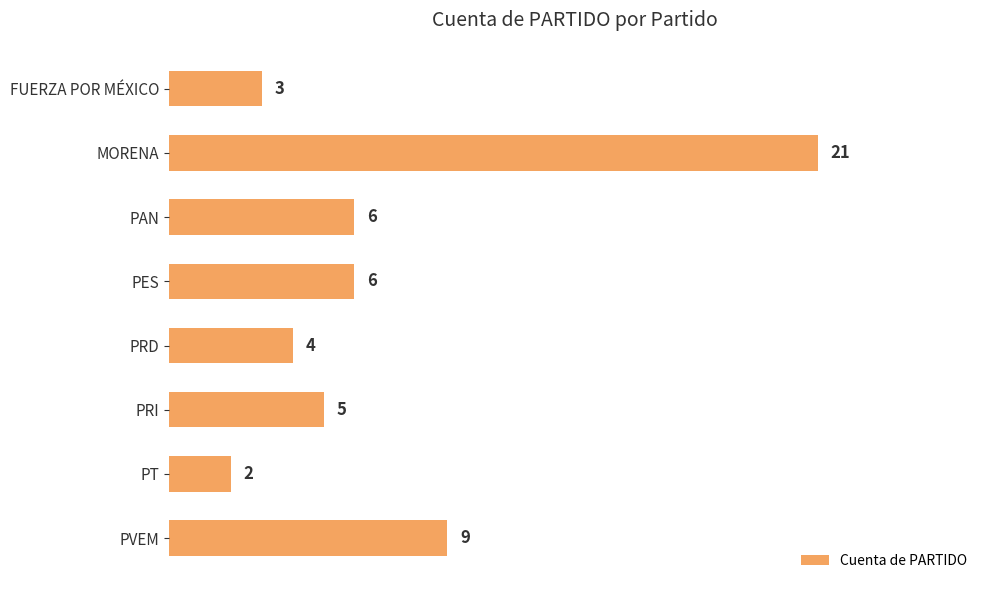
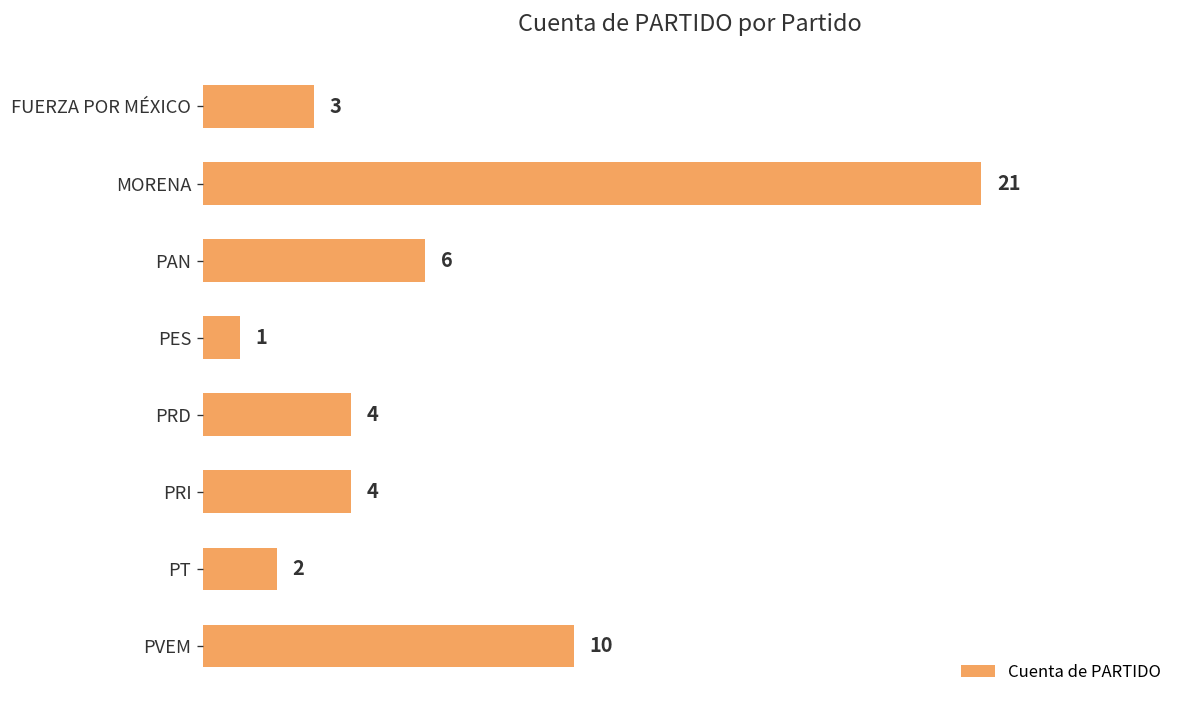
PES: 6 -> 1
PRI: 5 -> 4
PVEM: 9 -> 10
